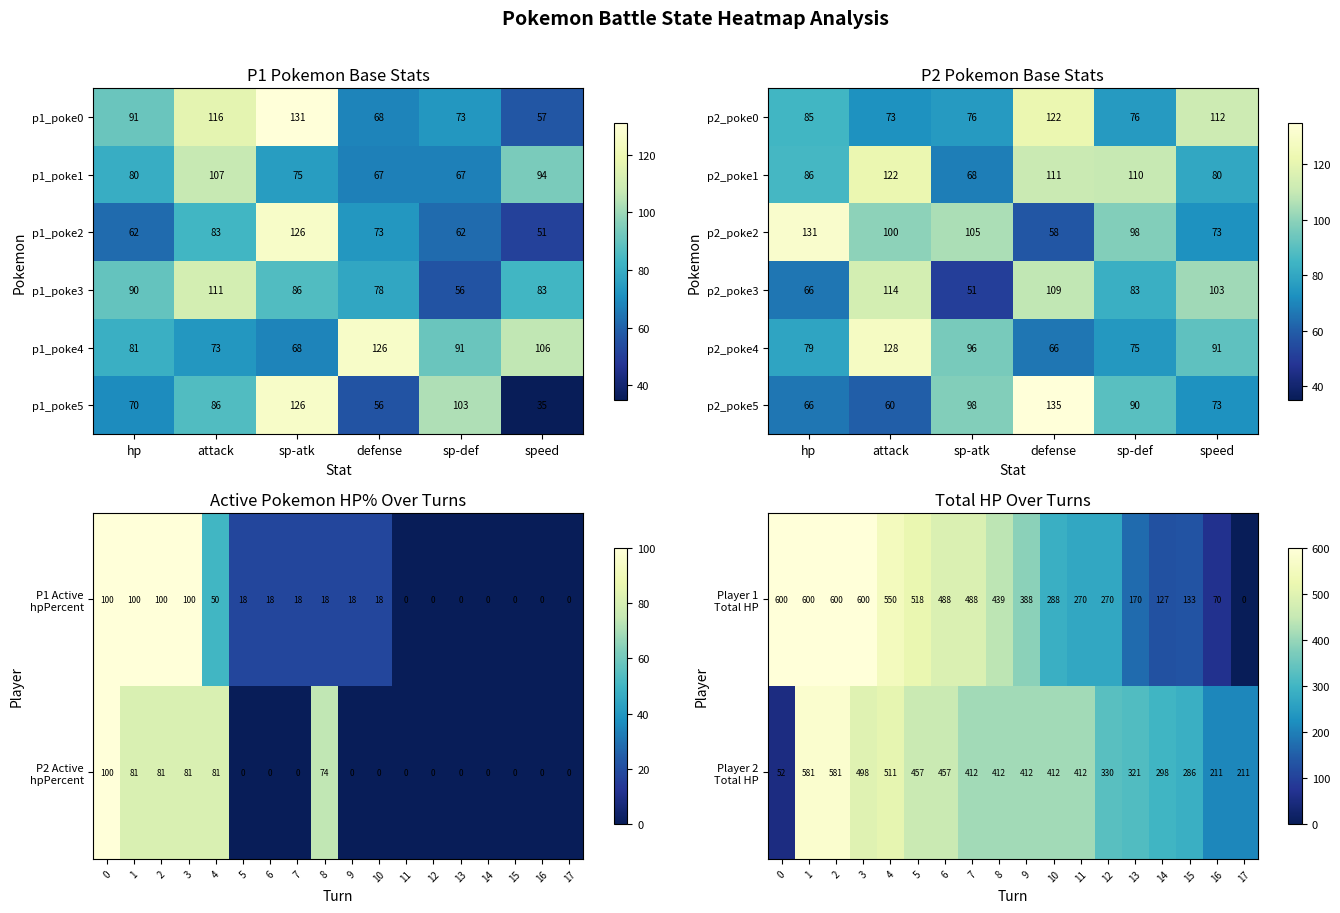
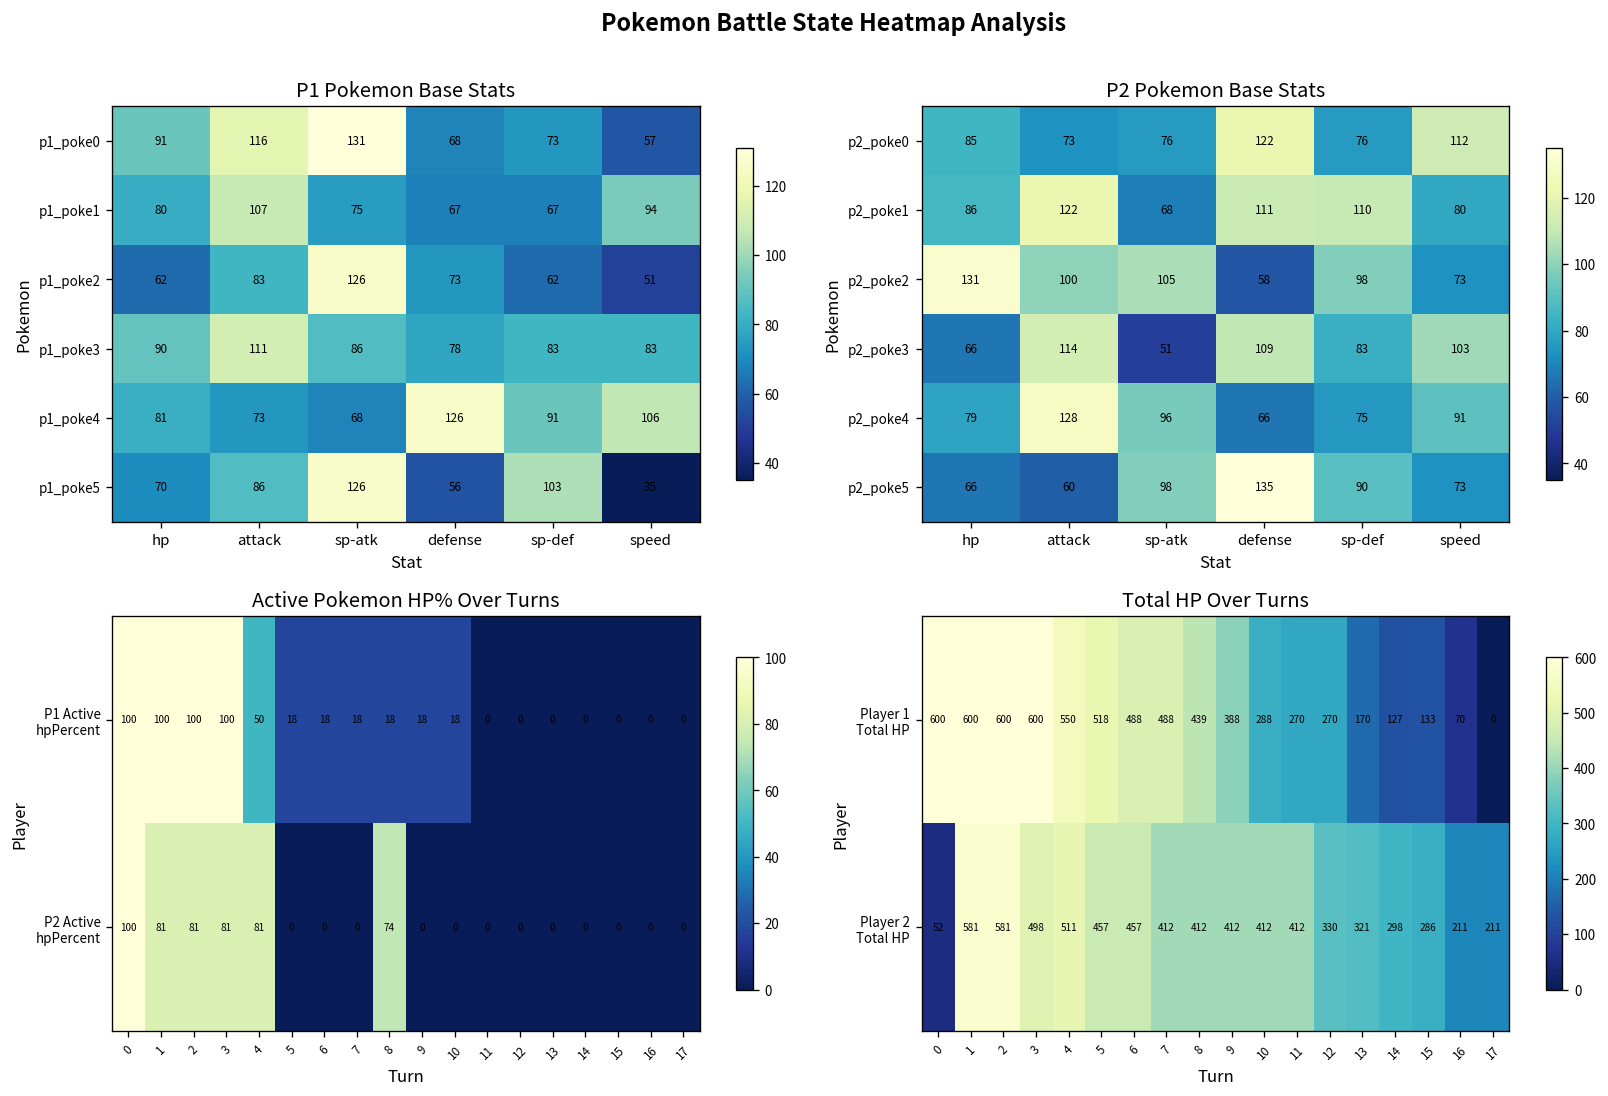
P1 Pokemon Base Stats, p1_poke3, sp-def: 56 -> 83
